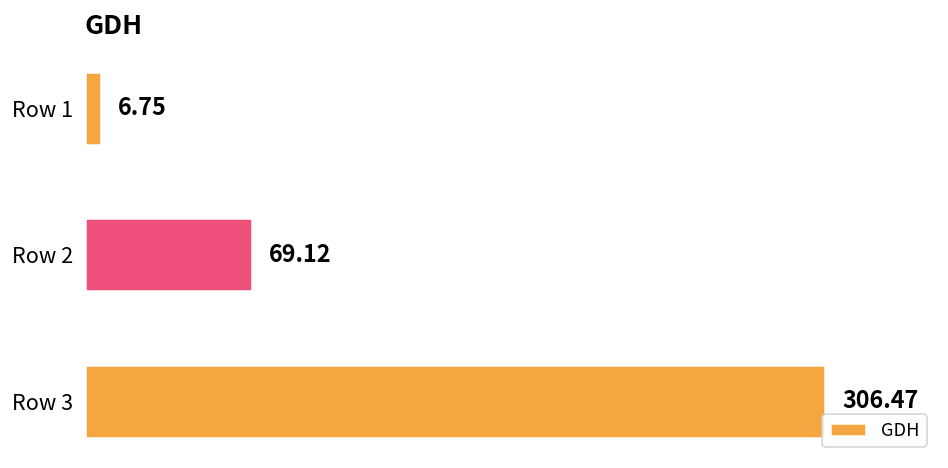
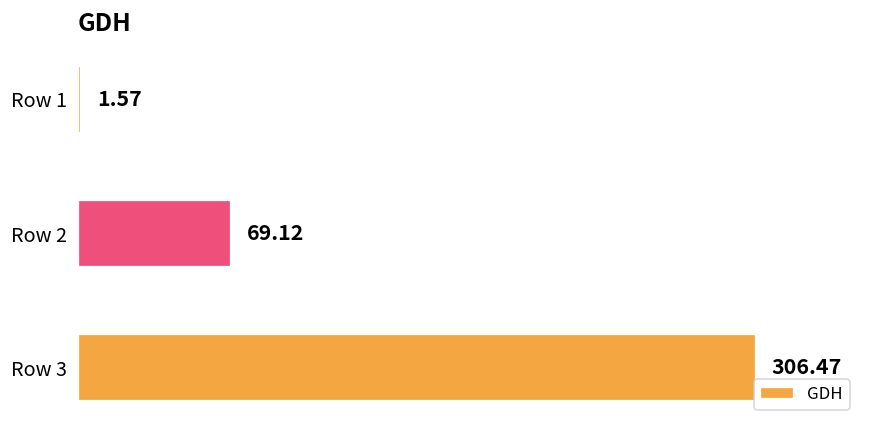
Row 1: 6.75 -> 1.57
